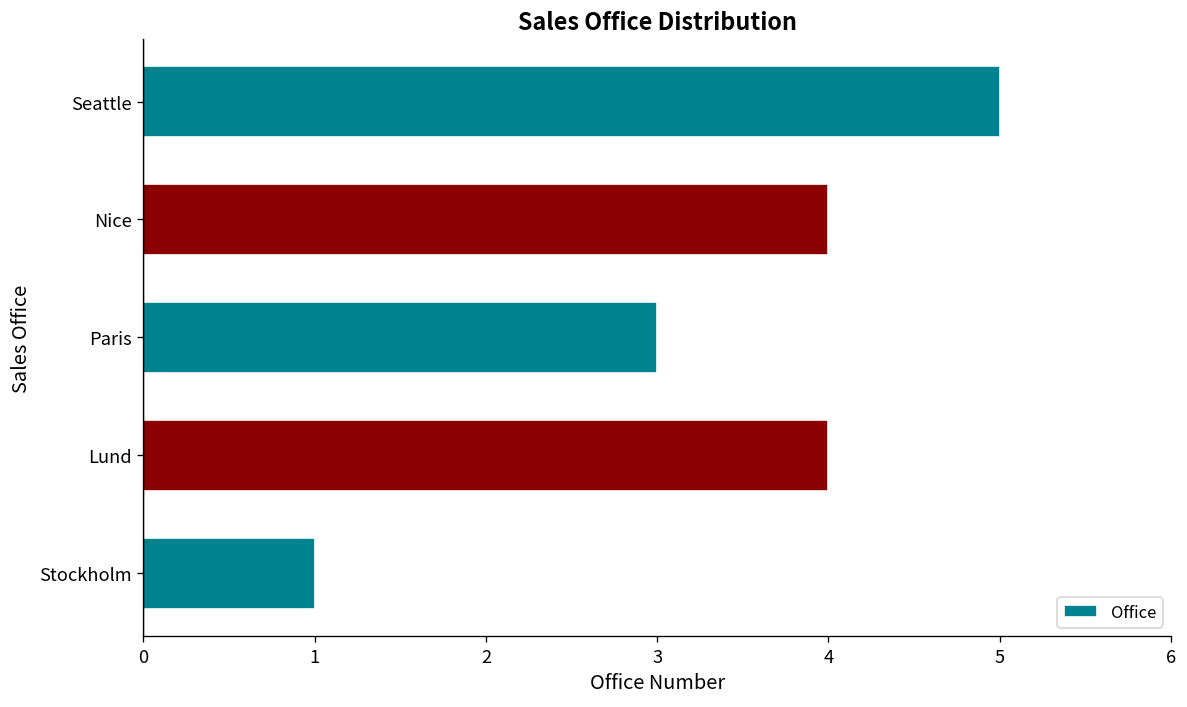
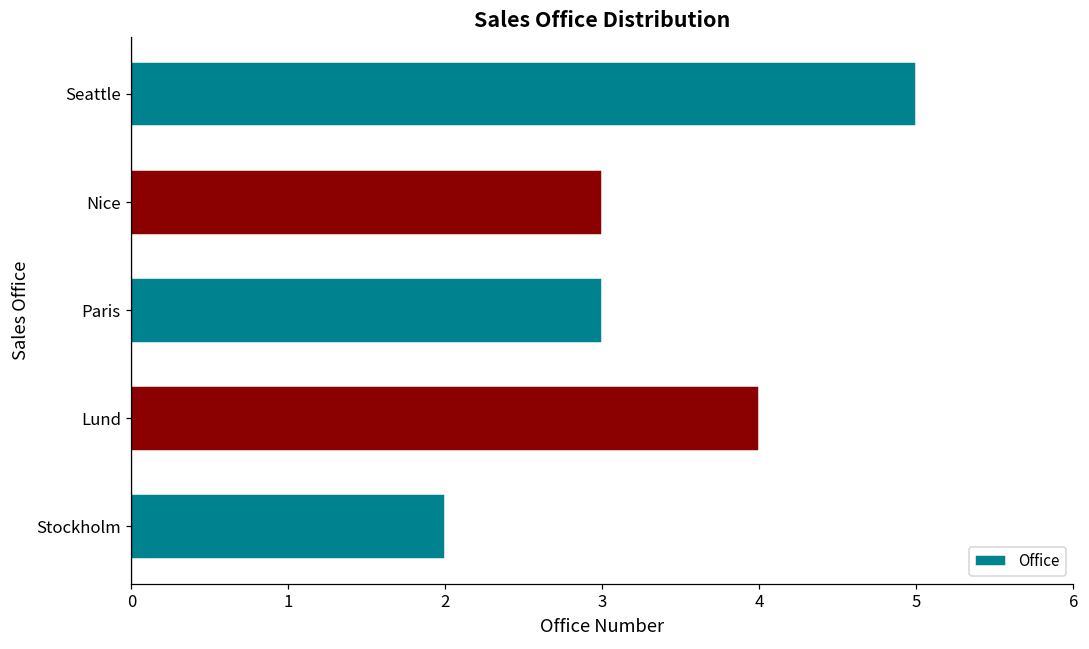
Nice: 4 -> 3
Stockholm: 1 -> 2
